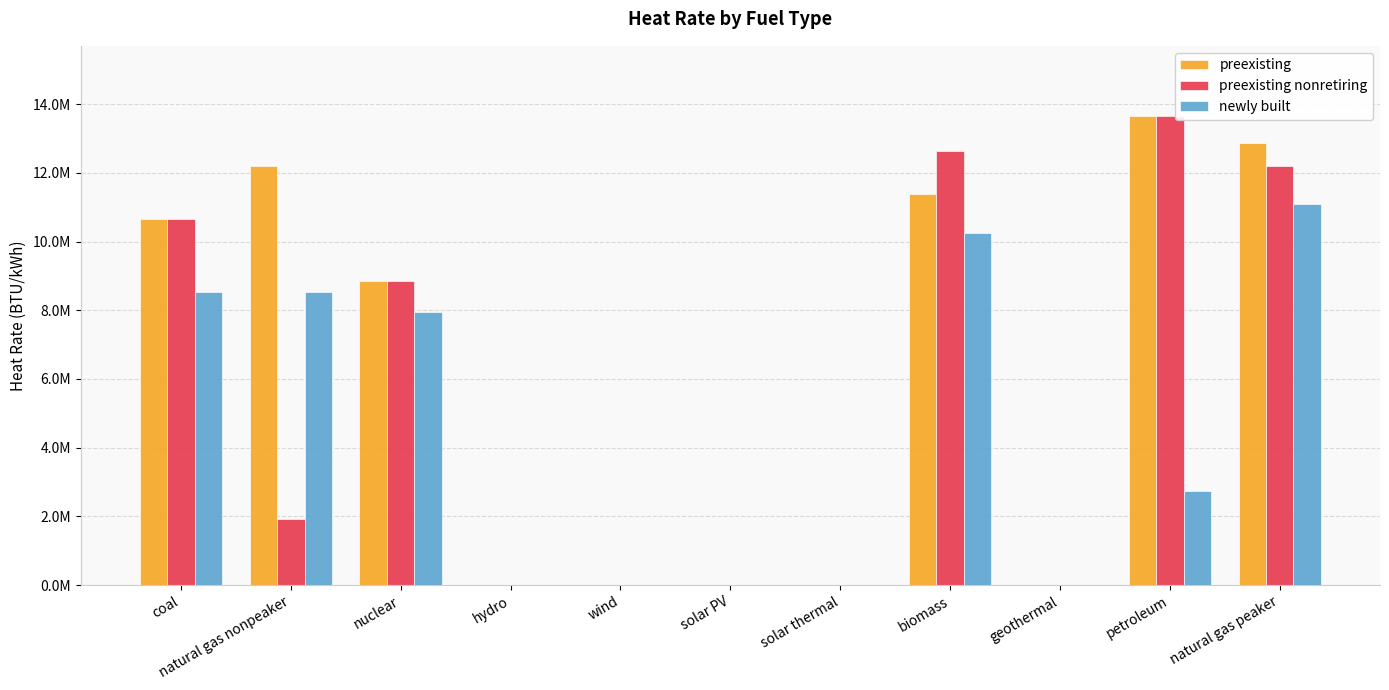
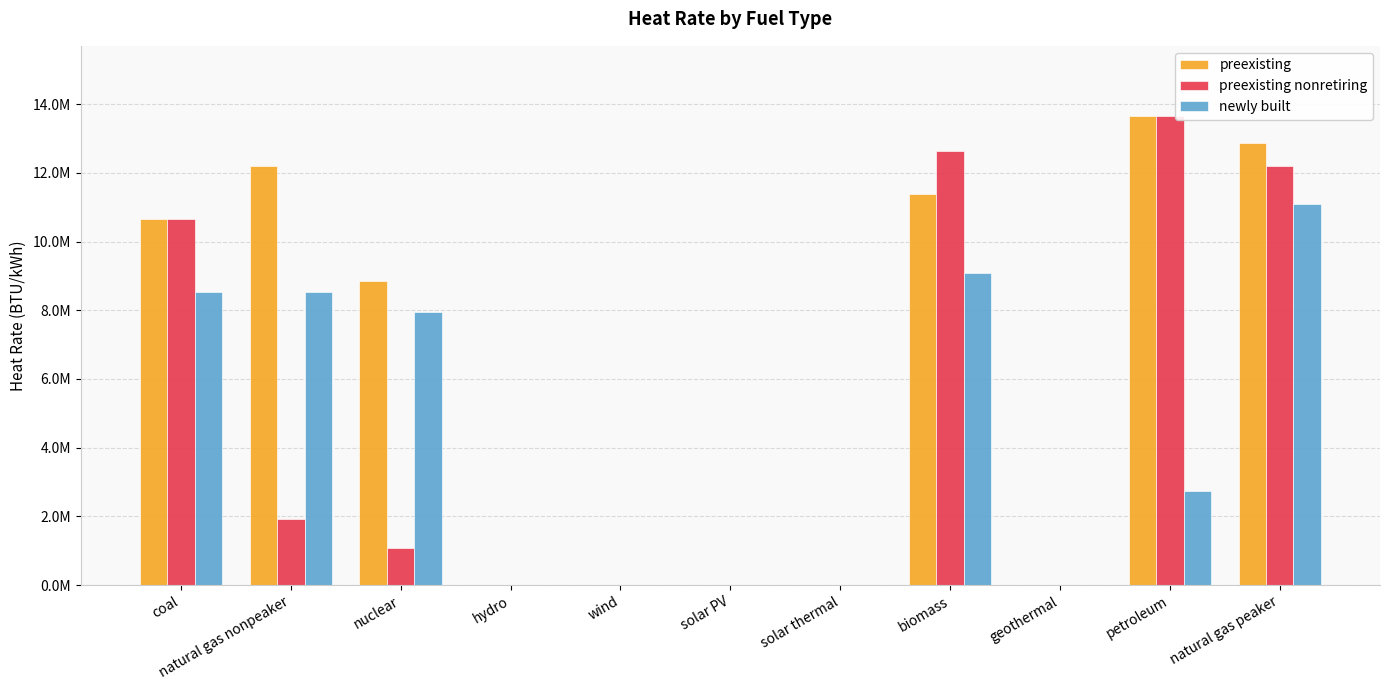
preexisting nonretiring, nuclear: 8800000 -> 1100000
newly built, biomass: 10200000 -> 9100000
